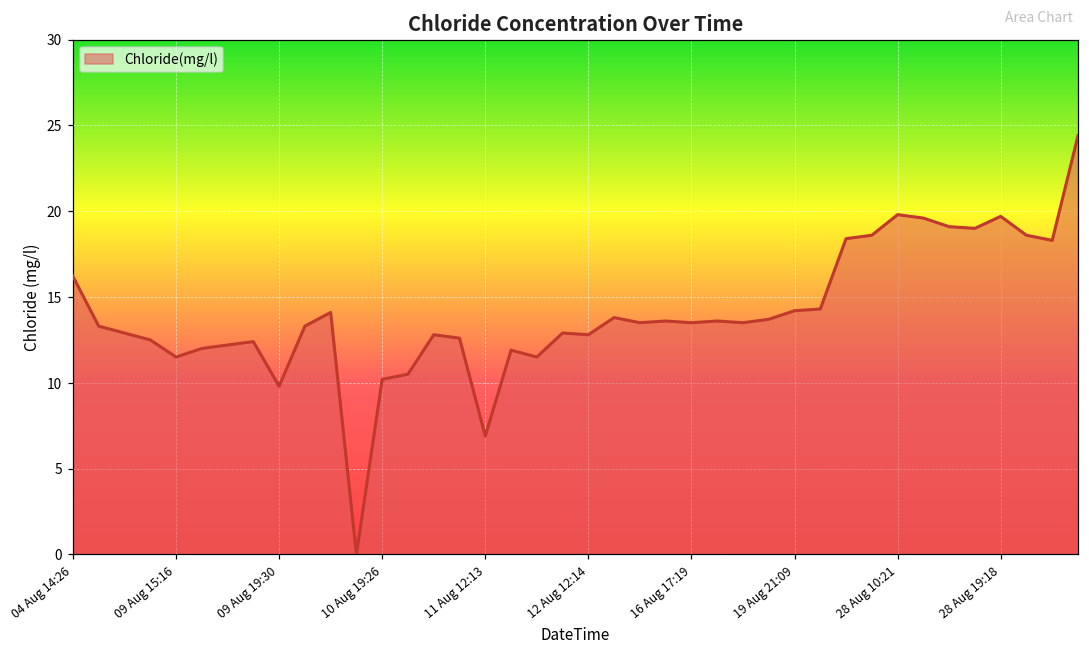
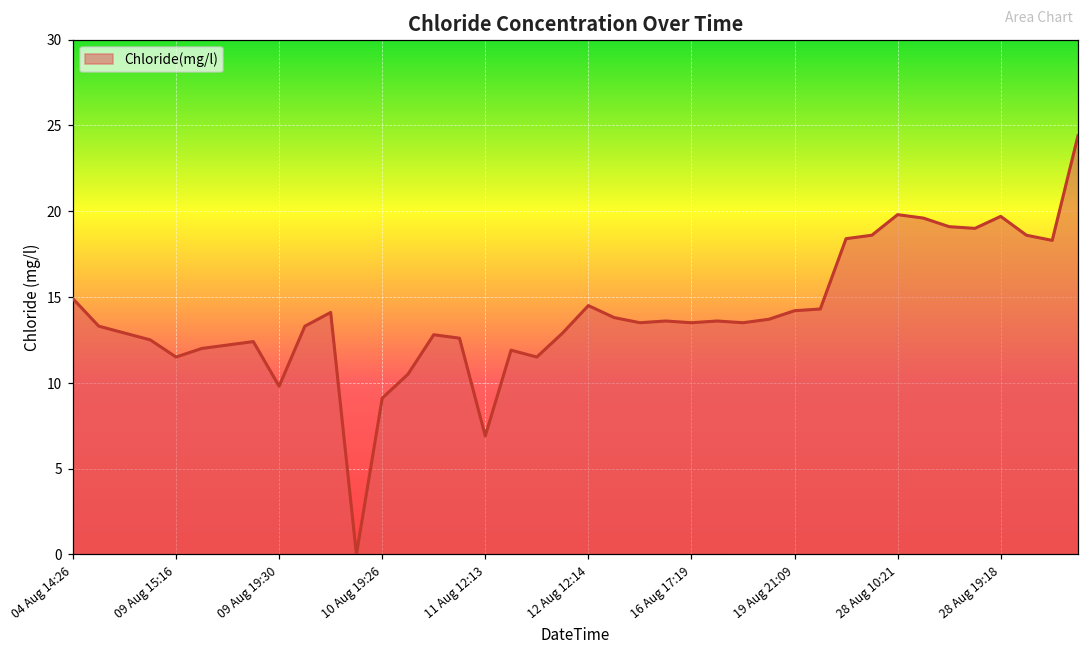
04 Aug 14:26: 16.2 -> 14.9
10 Aug 19:26: 10.2 -> 9.1
12 Aug 12:14: 12.8 -> 14.5
